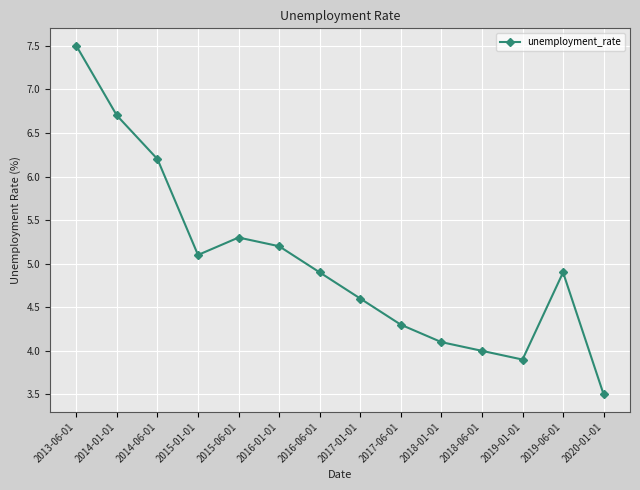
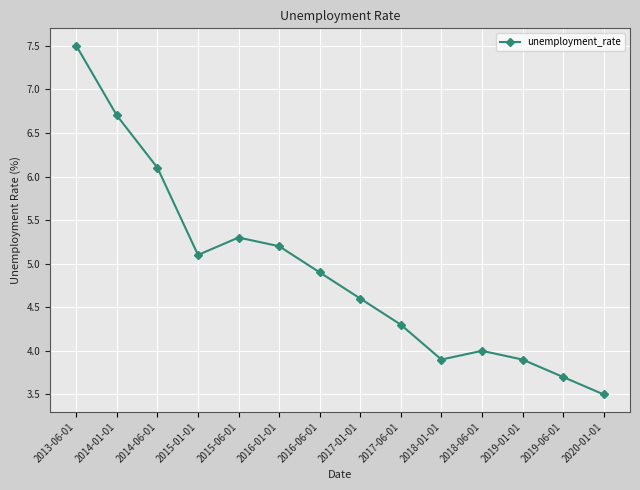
2014-06-01: 6.2 -> 6.1
2018-01-01: 4.1 -> 3.9
2019-06-01: 4.9 -> 3.7
